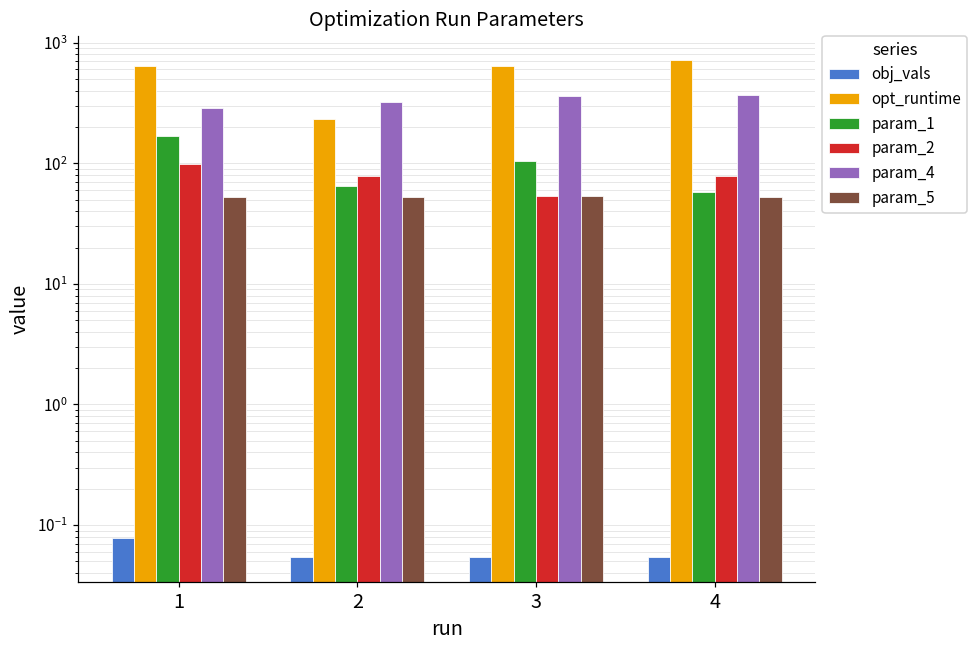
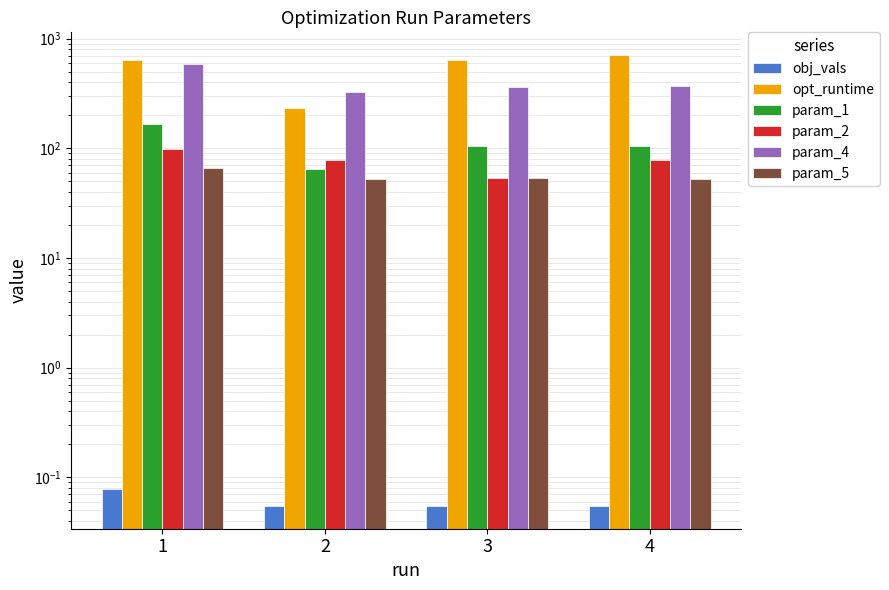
param_4, 1: 290 -> 600
param_5, 1: 50 -> 70
param_1, 4: 60 -> 110
